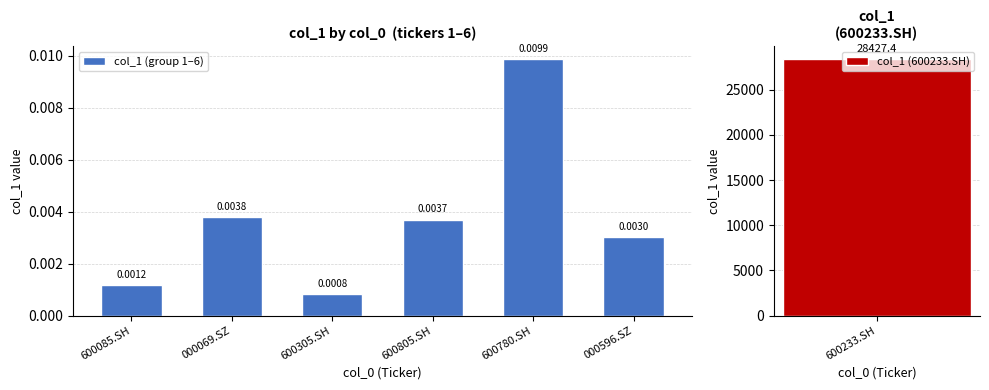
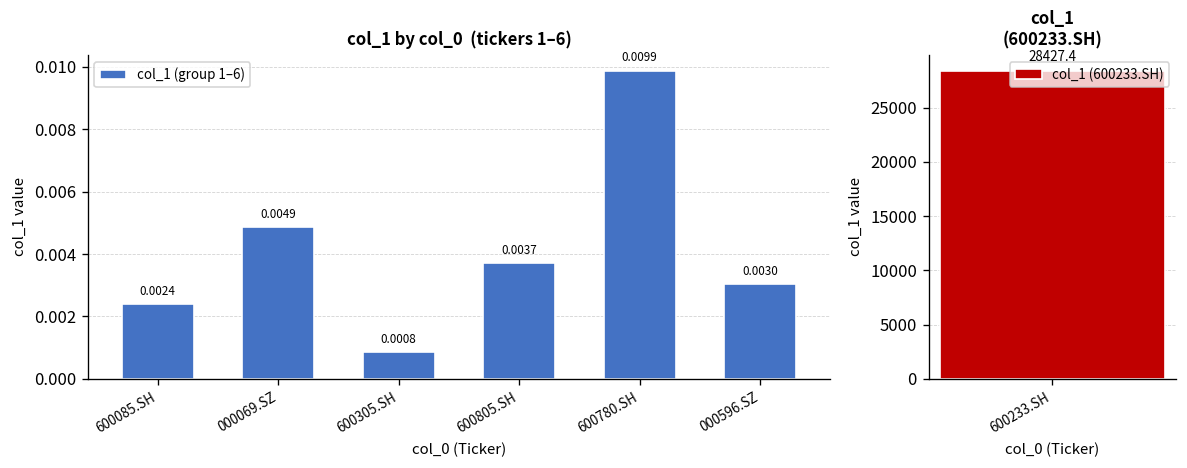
col_1 by col_0 (tickers 1–6), 600085.SH: 0.0012 -> 0.0024
col_1 by col_0 (tickers 1–6), 000069.SZ: 0.0038 -> 0.0049
